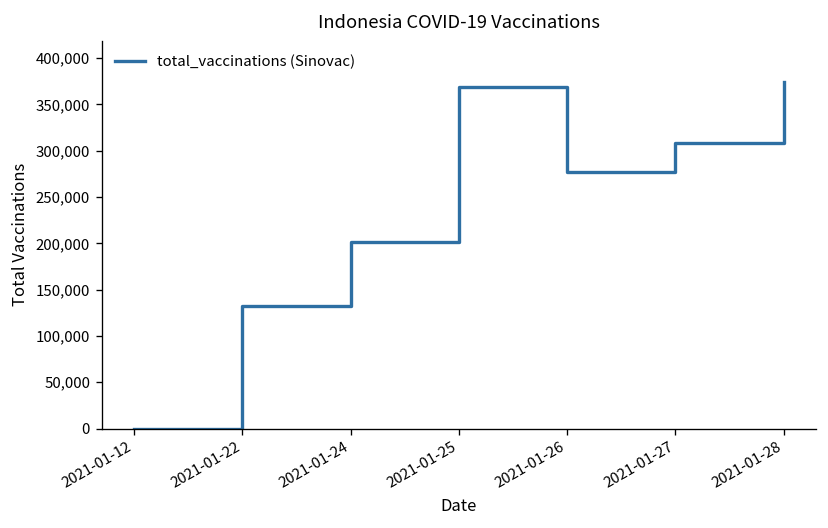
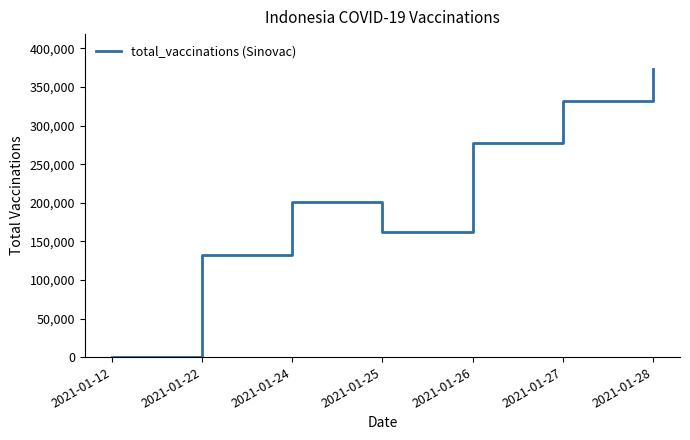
2021-01-25: 370,000 -> 160,000
2021-01-27: 310,000 -> 330,000
